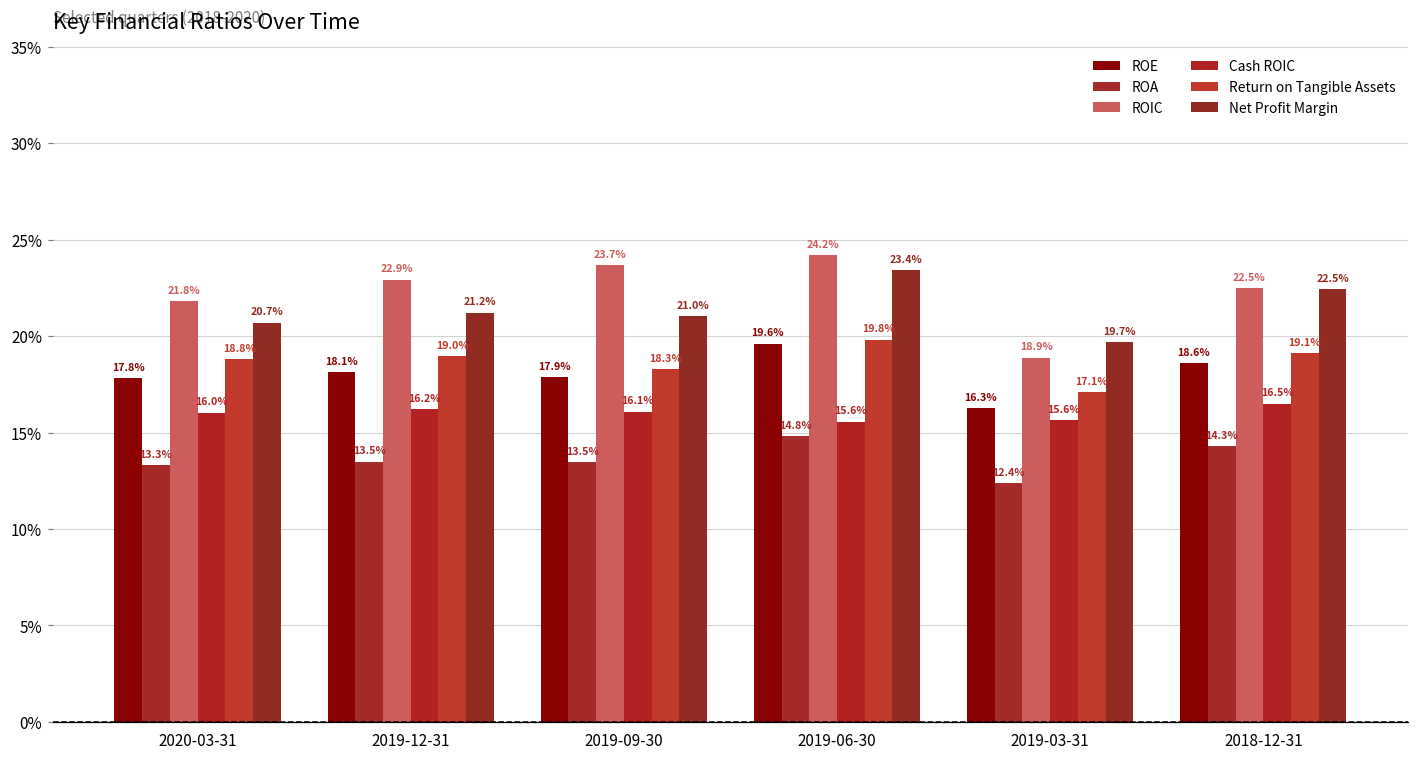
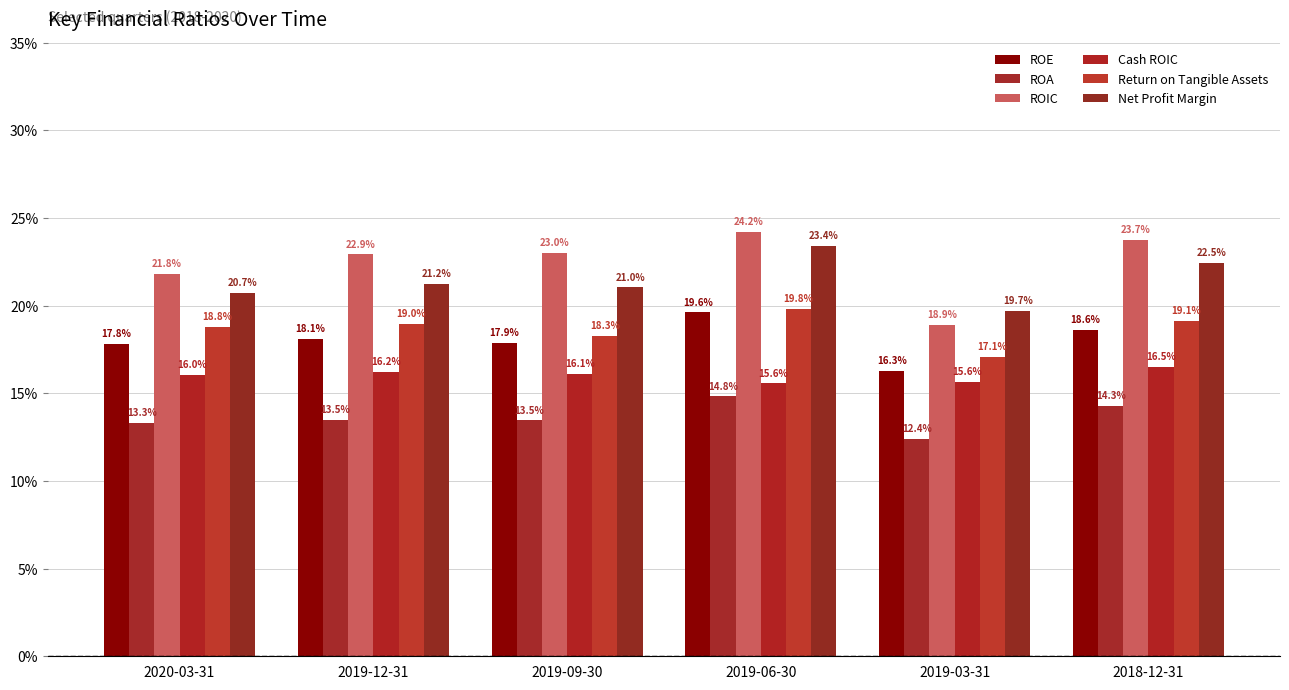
ROIC, 2019-09-30: 23.7% -> 23.0%
ROIC, 2018-12-31: 22.5% -> 23.7%
